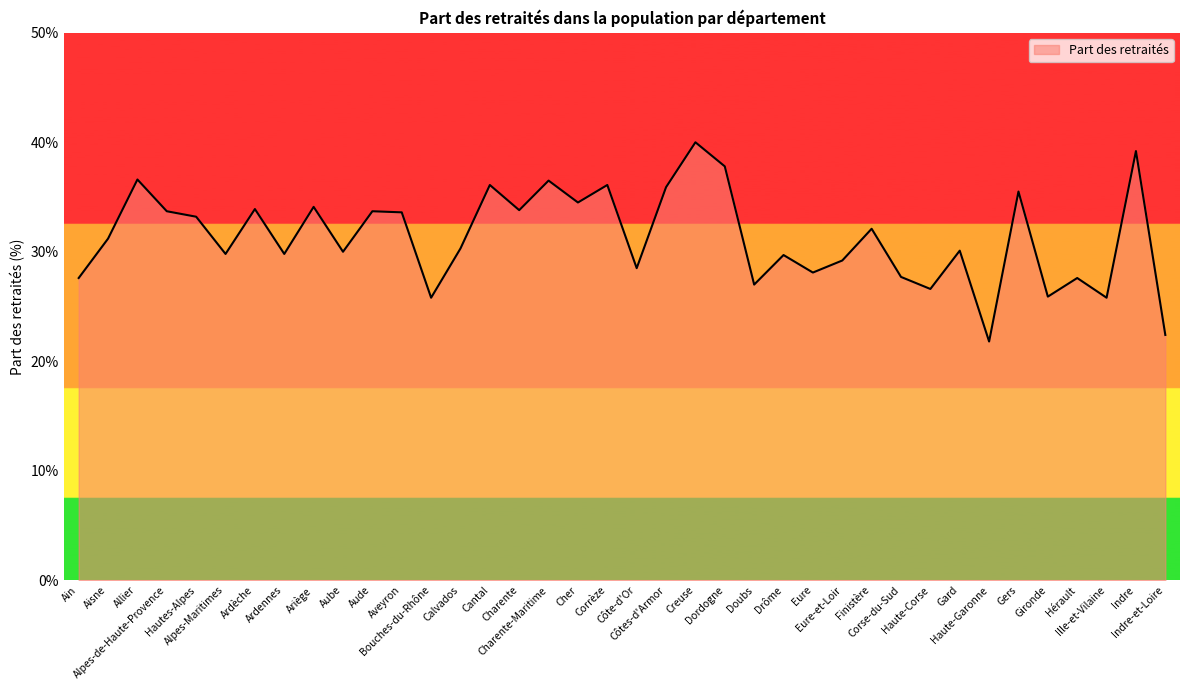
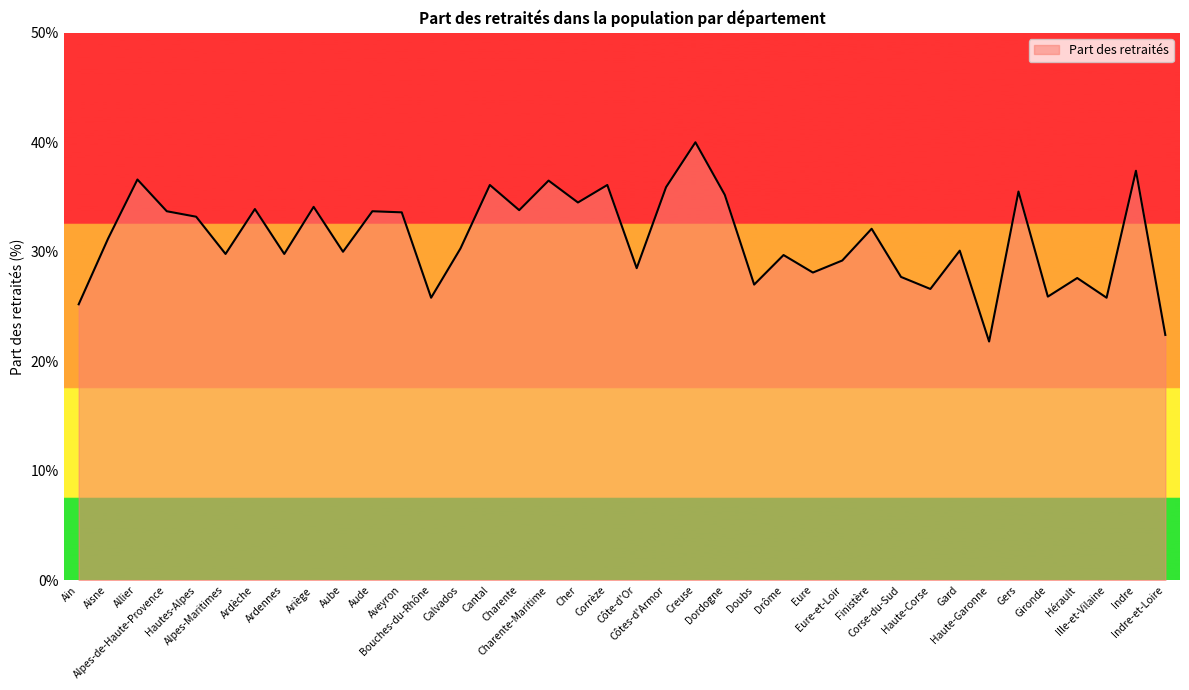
Ain: 27.6% -> 25.2%
Dordogne: 37.8% -> 35.2%
Indre: 39.2% -> 37.4%
